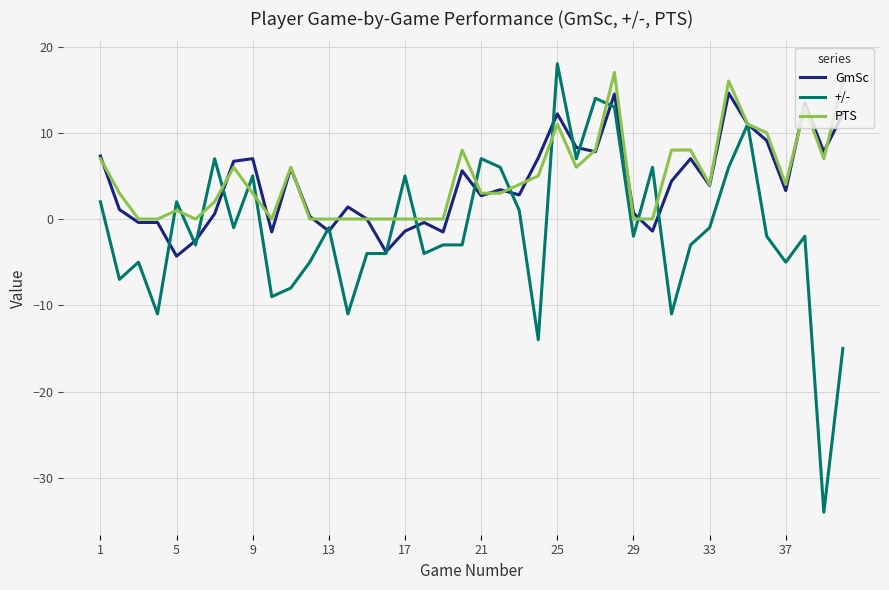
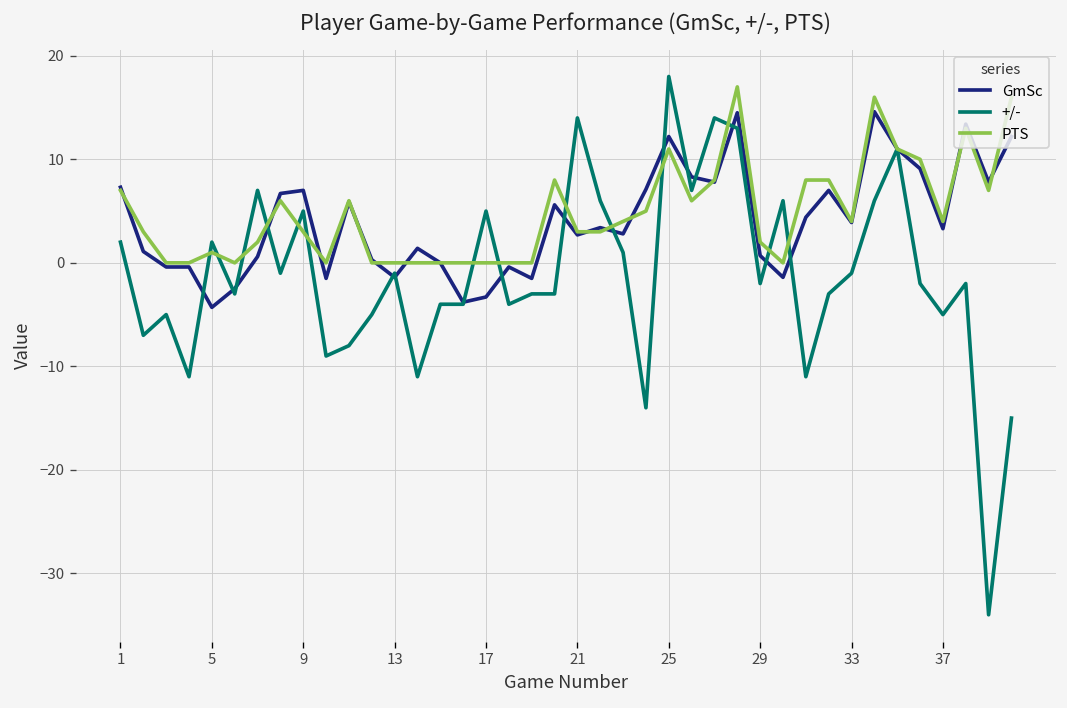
GmSc, 17: -1 -> -3
+/-, 21: 7 -> 14
PTS, 29: 0 -> 2
